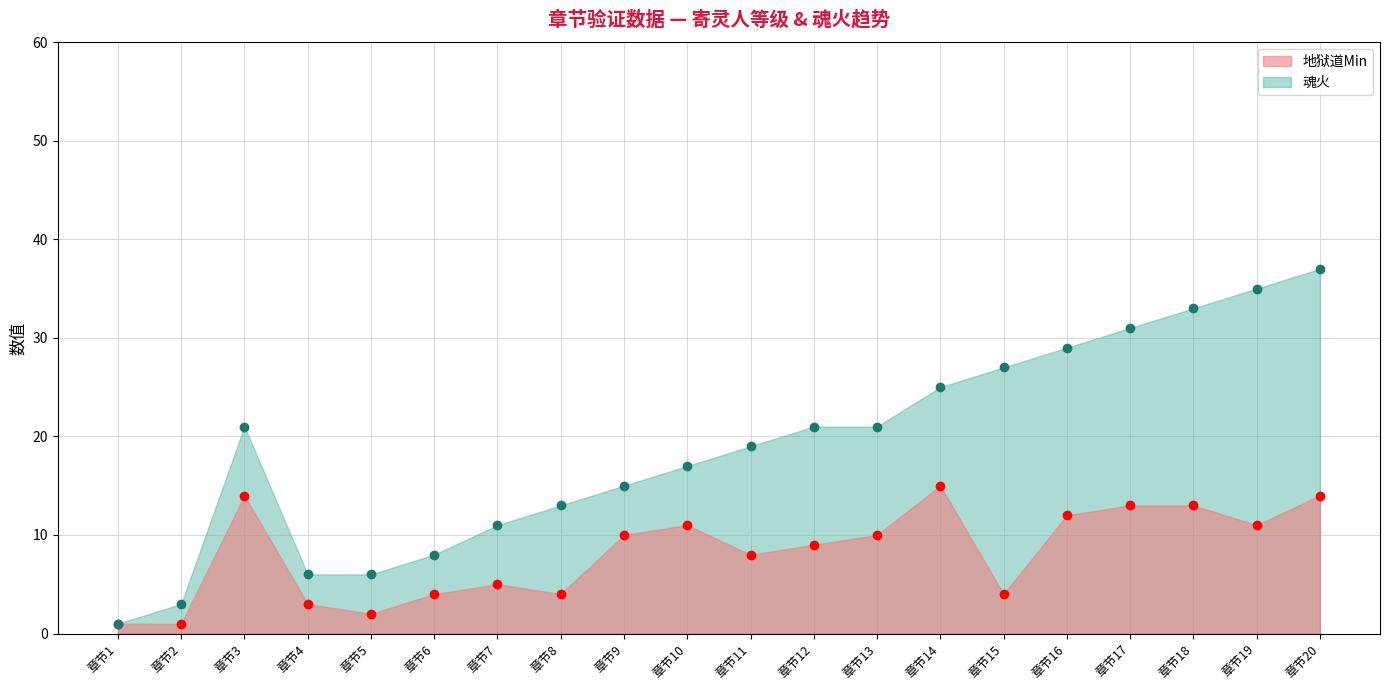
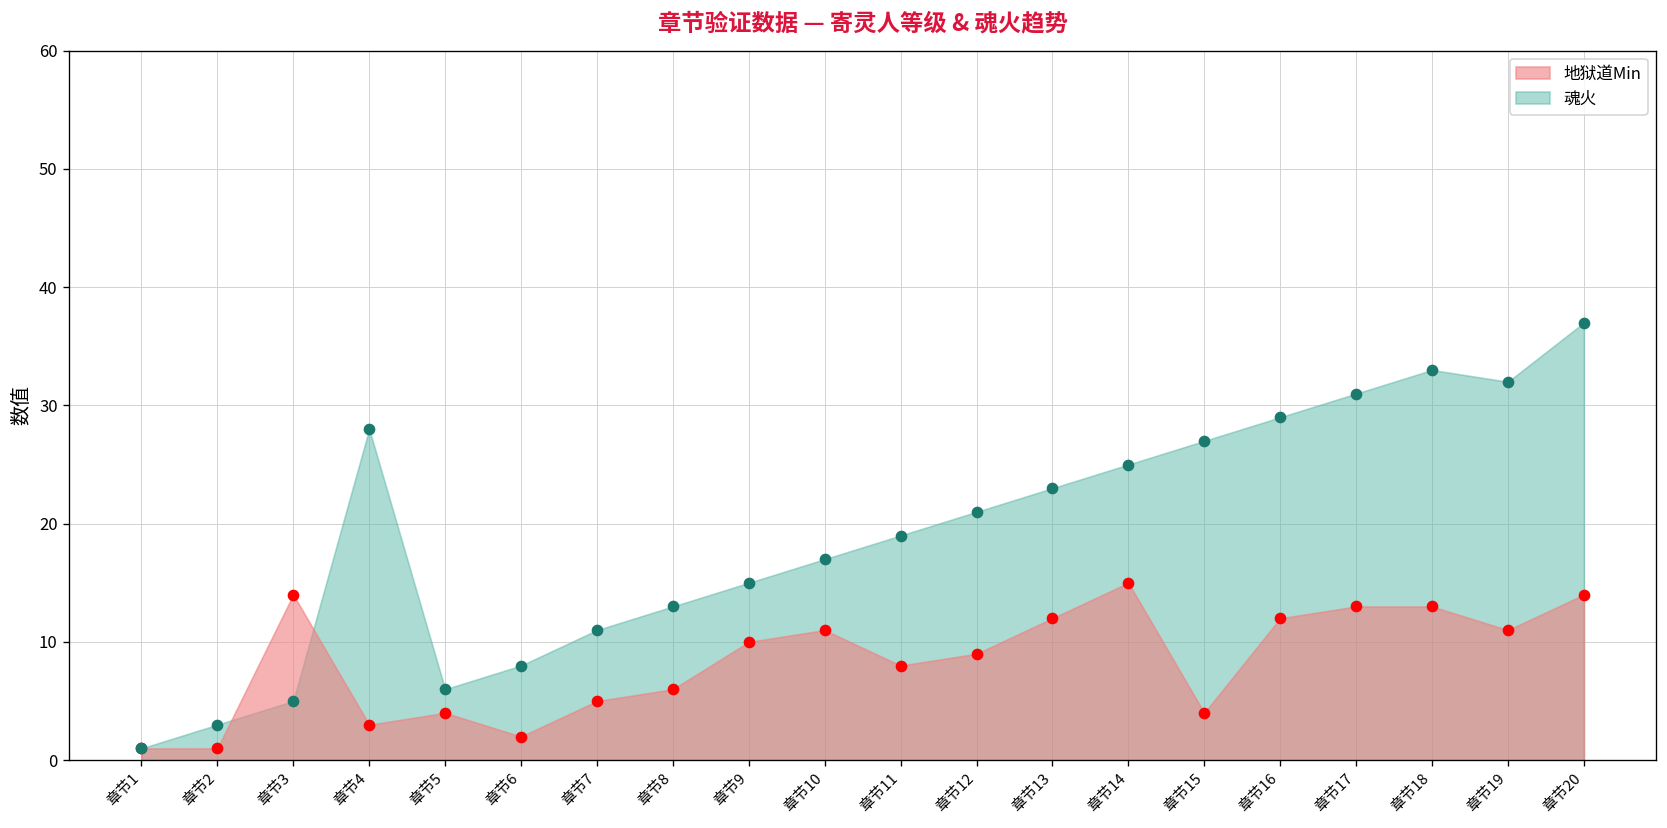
魂火, 章节3: 21 -> 5
魂火, 章节4: 6 -> 28
地狱道Min, 章节5: 2 -> 4
地狱道Min, 章节6: 4 -> 2
地狱道Min, 章节8: 4 -> 6
地狱道Min, 章节13: 10 -> 12
魂火, 章节13: 21 -> 23
魂火, 章节19: 35 -> 32
